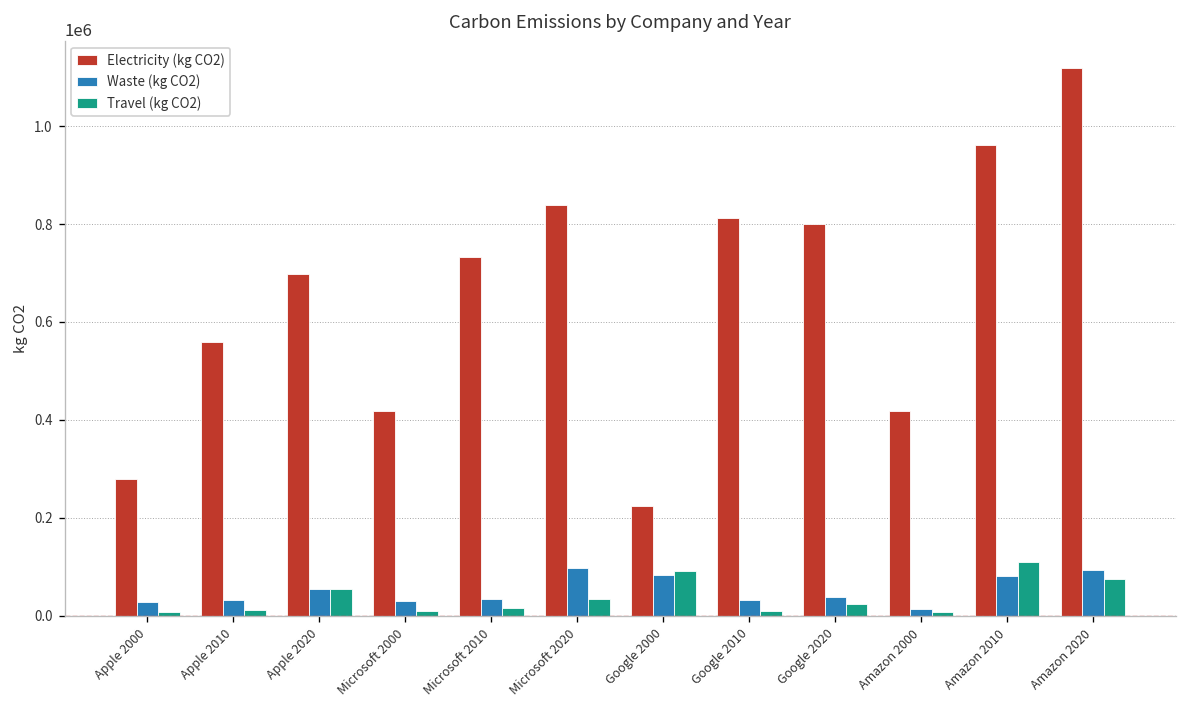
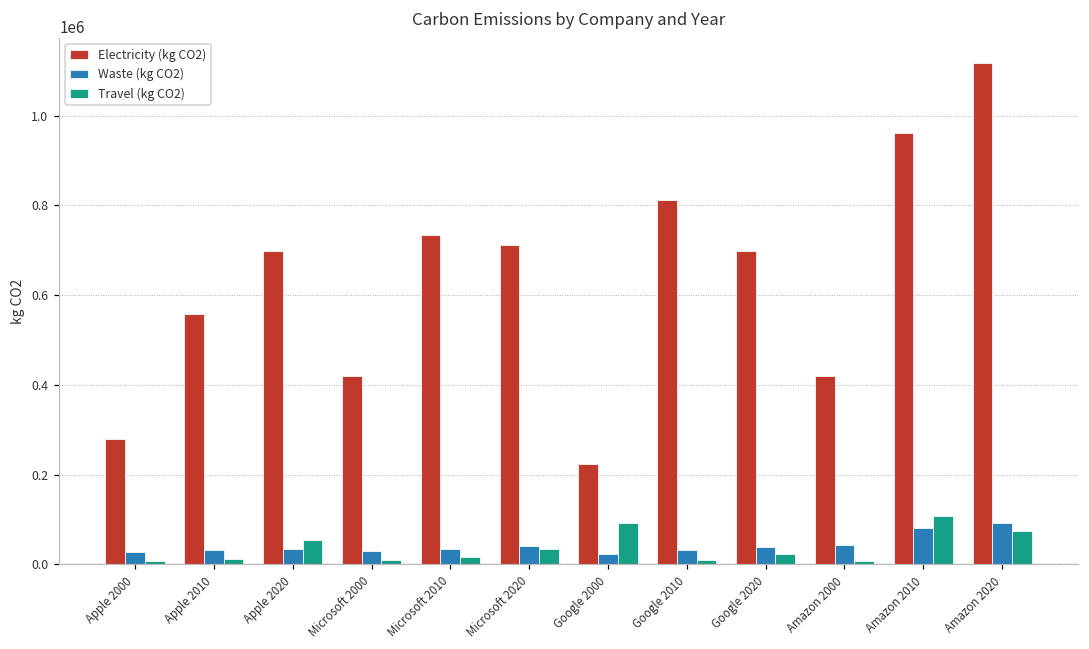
Waste (kg CO2), Apple 2020: 50000 -> 30000
Electricity (kg CO2), Microsoft 2020: 840000 -> 710000
Waste (kg CO2), Microsoft 2020: 100000 -> 40000
Waste (kg CO2), Google 2000: 80000 -> 20000
Electricity (kg CO2), Google 2020: 800000 -> 700000
Waste (kg CO2), Amazon 2000: 10000 -> 40000
